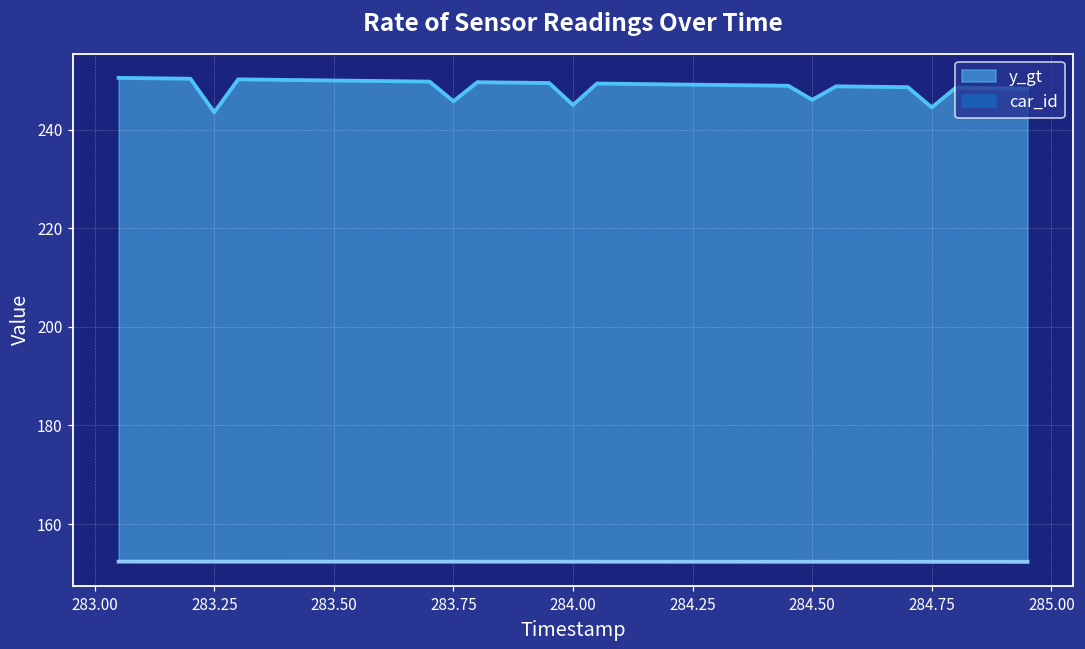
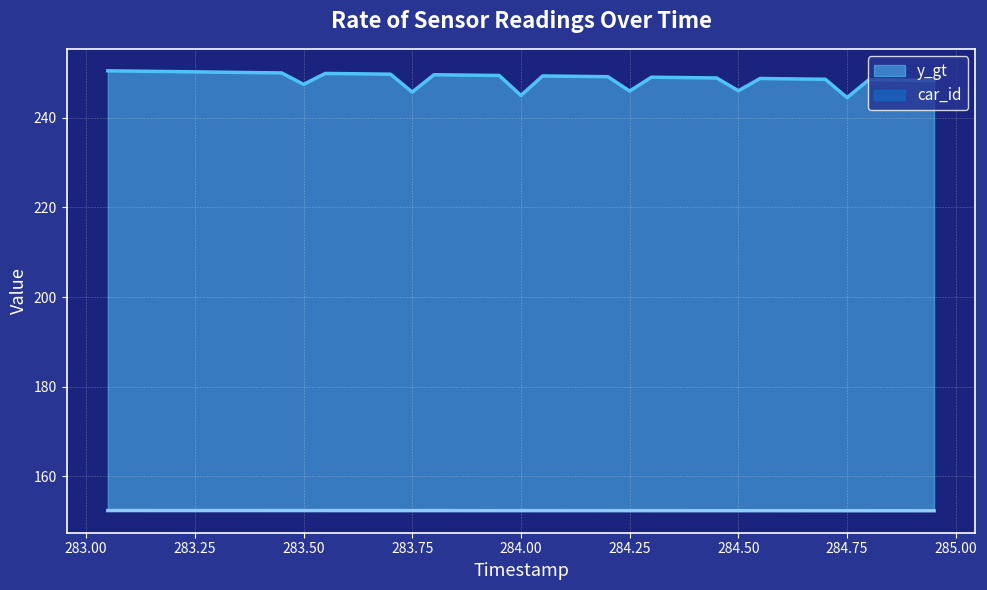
y_gt, 283.25: 244 -> 250
y_gt, 283.50: 250 -> 247
y_gt, 284.25: 249 -> 246
